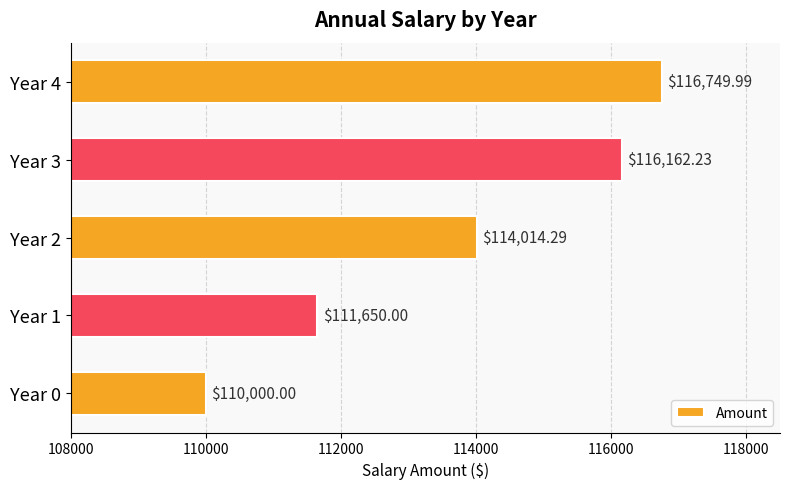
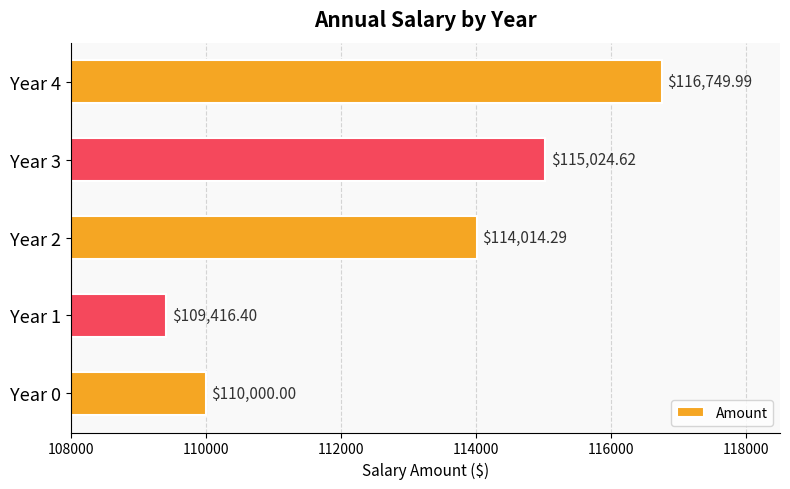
Year 3: $116,162.23 -> $115,024.62
Year 1: $111,650.00 -> $109,416.40
